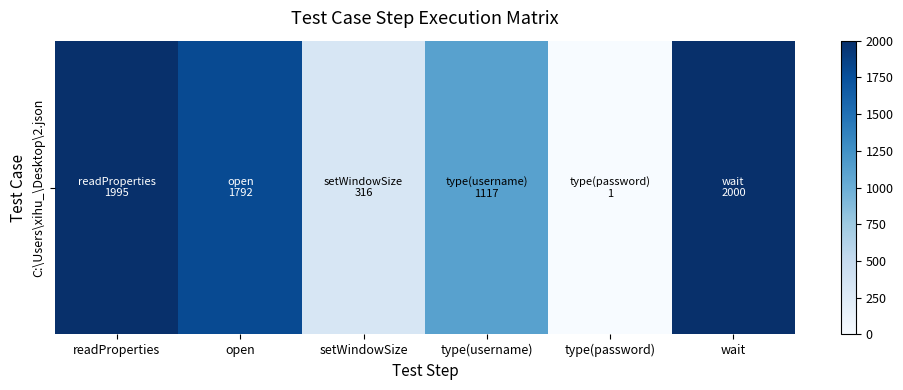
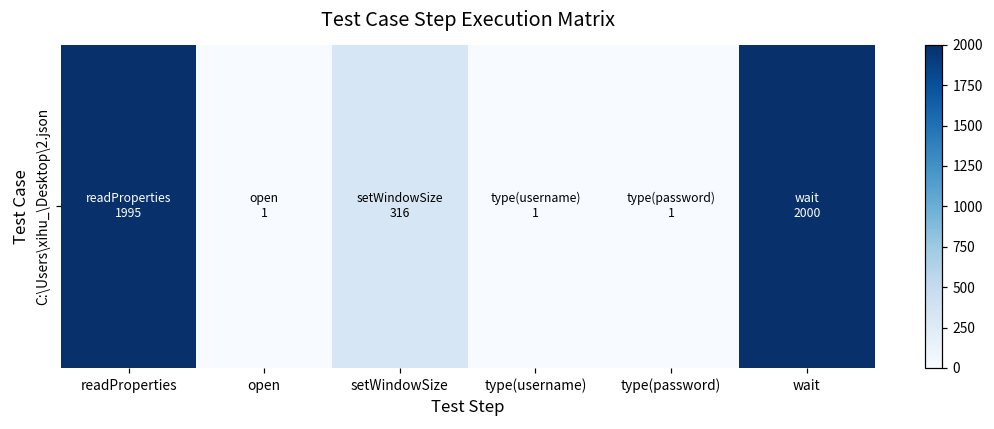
C:\Users\xihu_\Desktop\2.json, open: 1792 -> 1
C:\Users\xihu_\Desktop\2.json, type(username): 1117 -> 1
